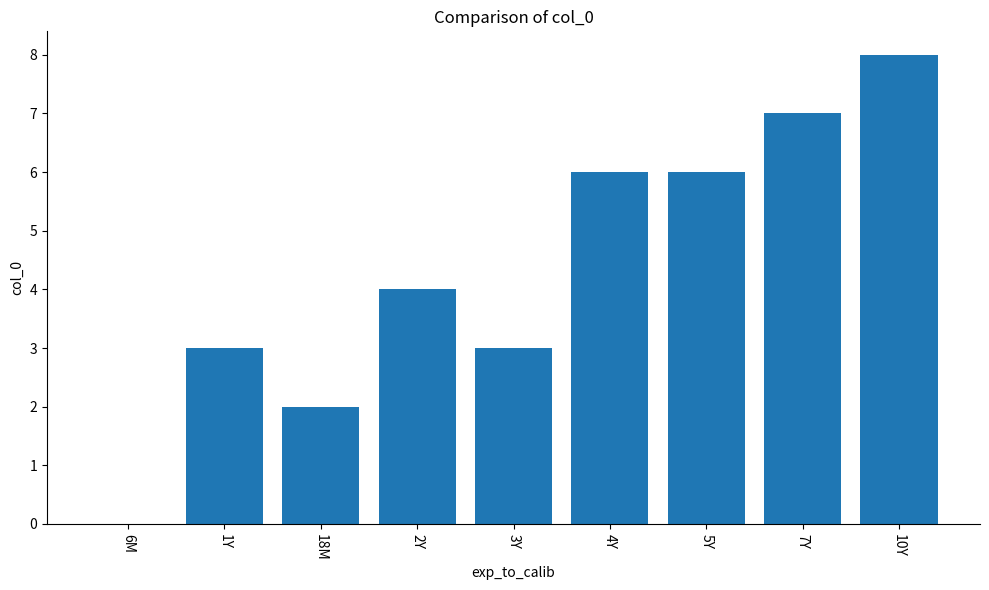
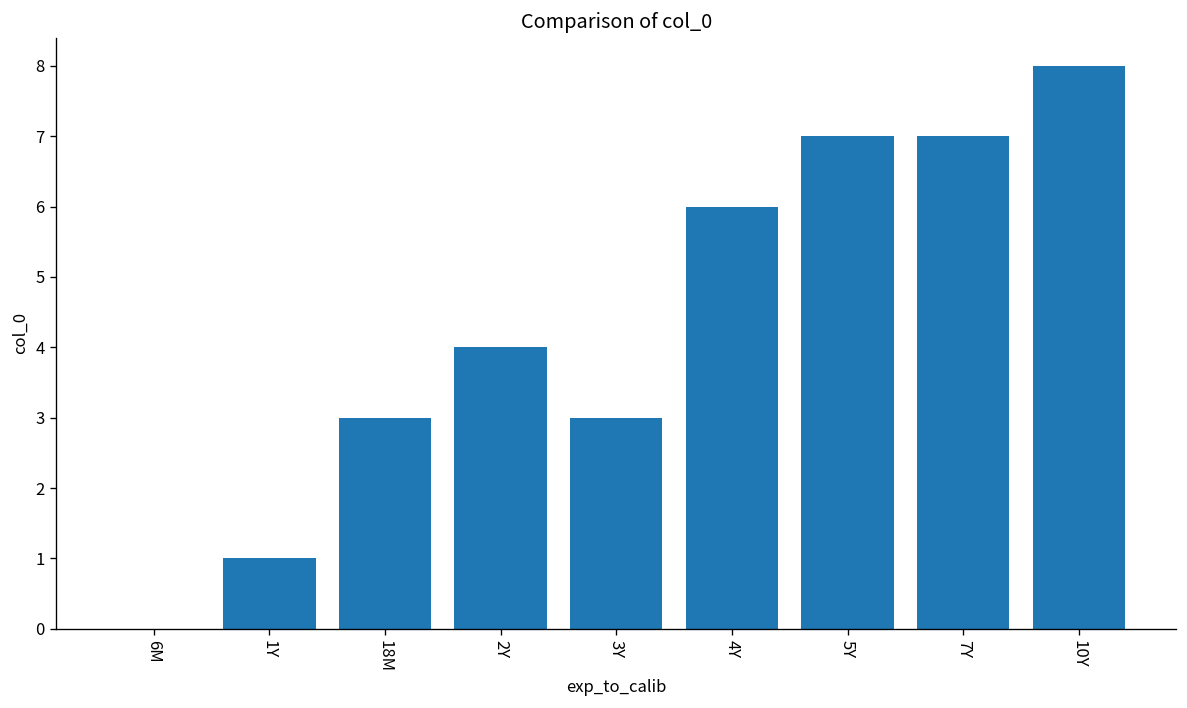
1Y: 3 -> 1
18M: 2 -> 3
5Y: 6 -> 7
